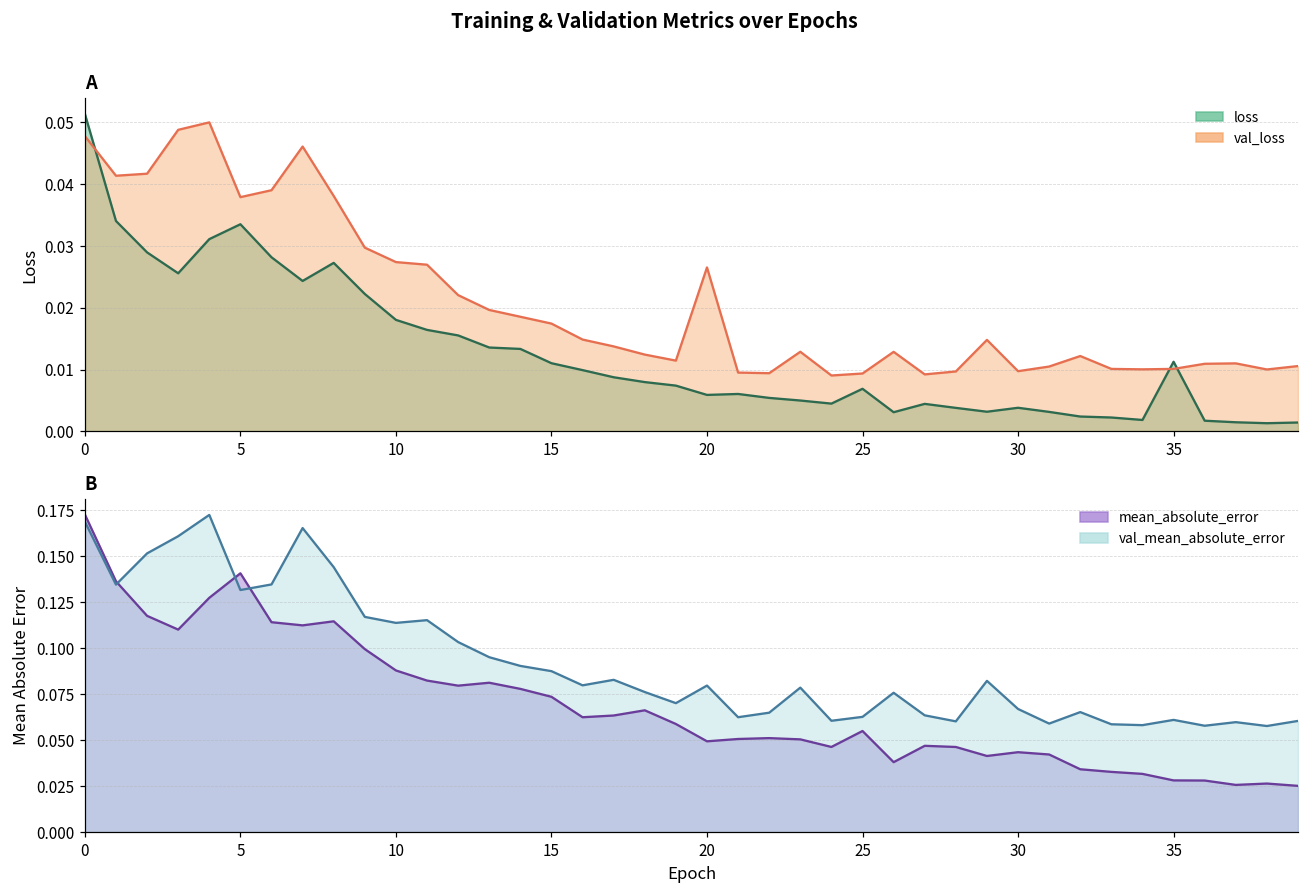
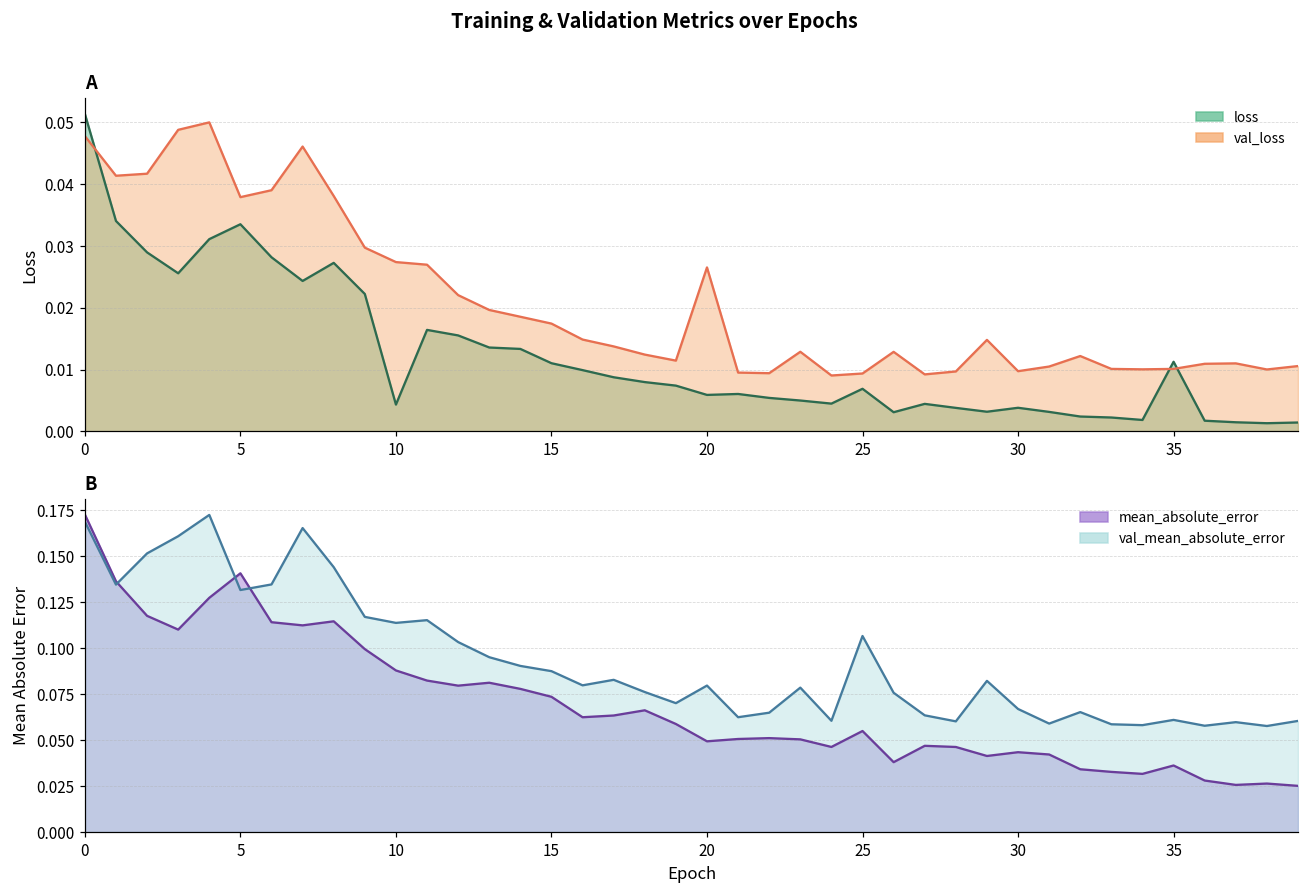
A, loss, 10: 0.018 -> 0.004
B, val_mean_absolute_error, 25: 0.063 -> 0.107
B, mean_absolute_error, 35: 0.028 -> 0.036
